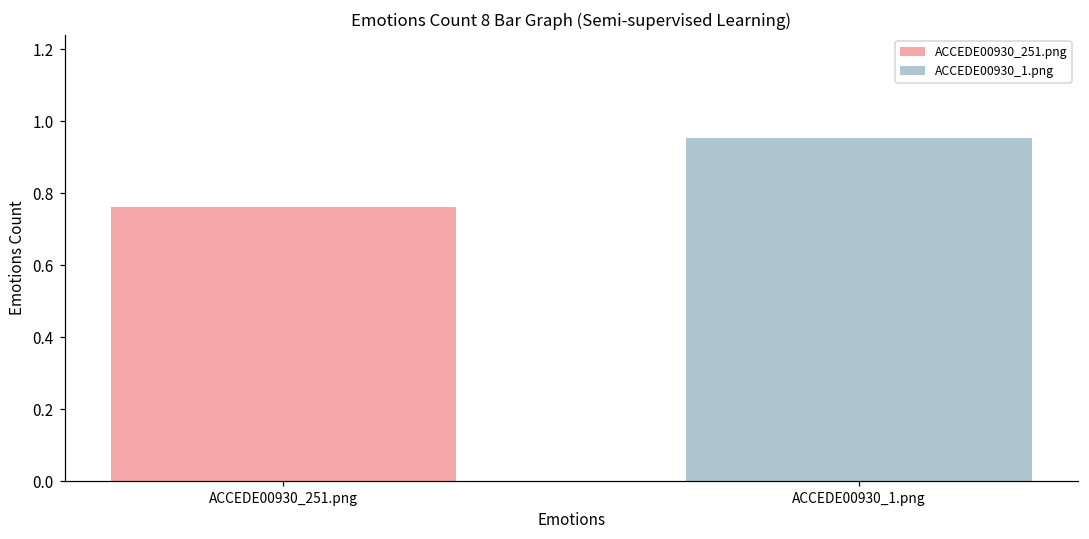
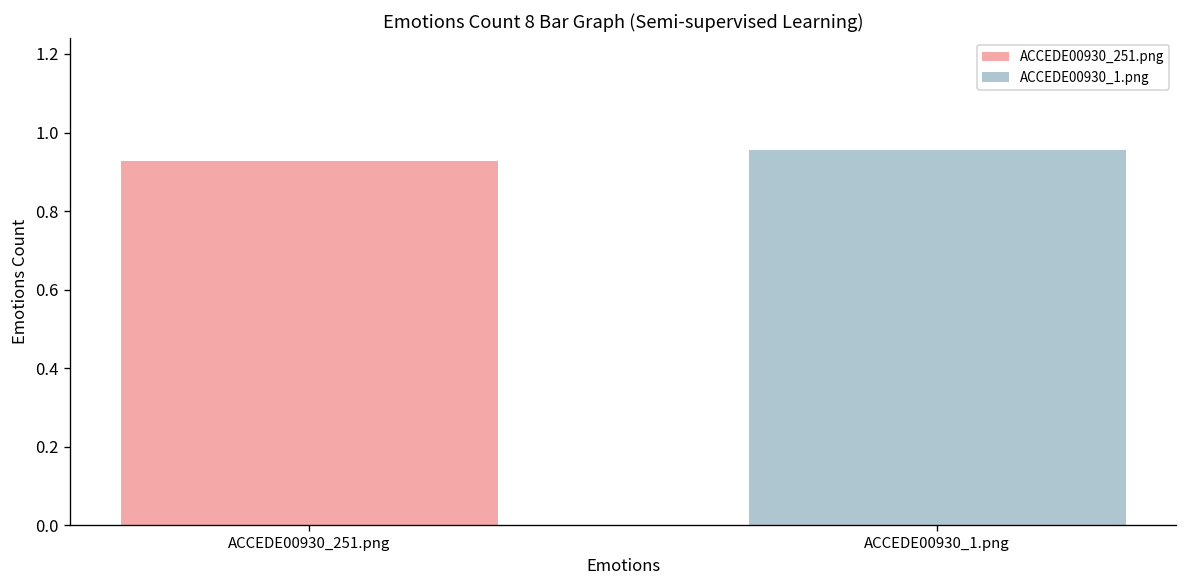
ACCEDE00930_251.png: 0.76 -> 0.93
